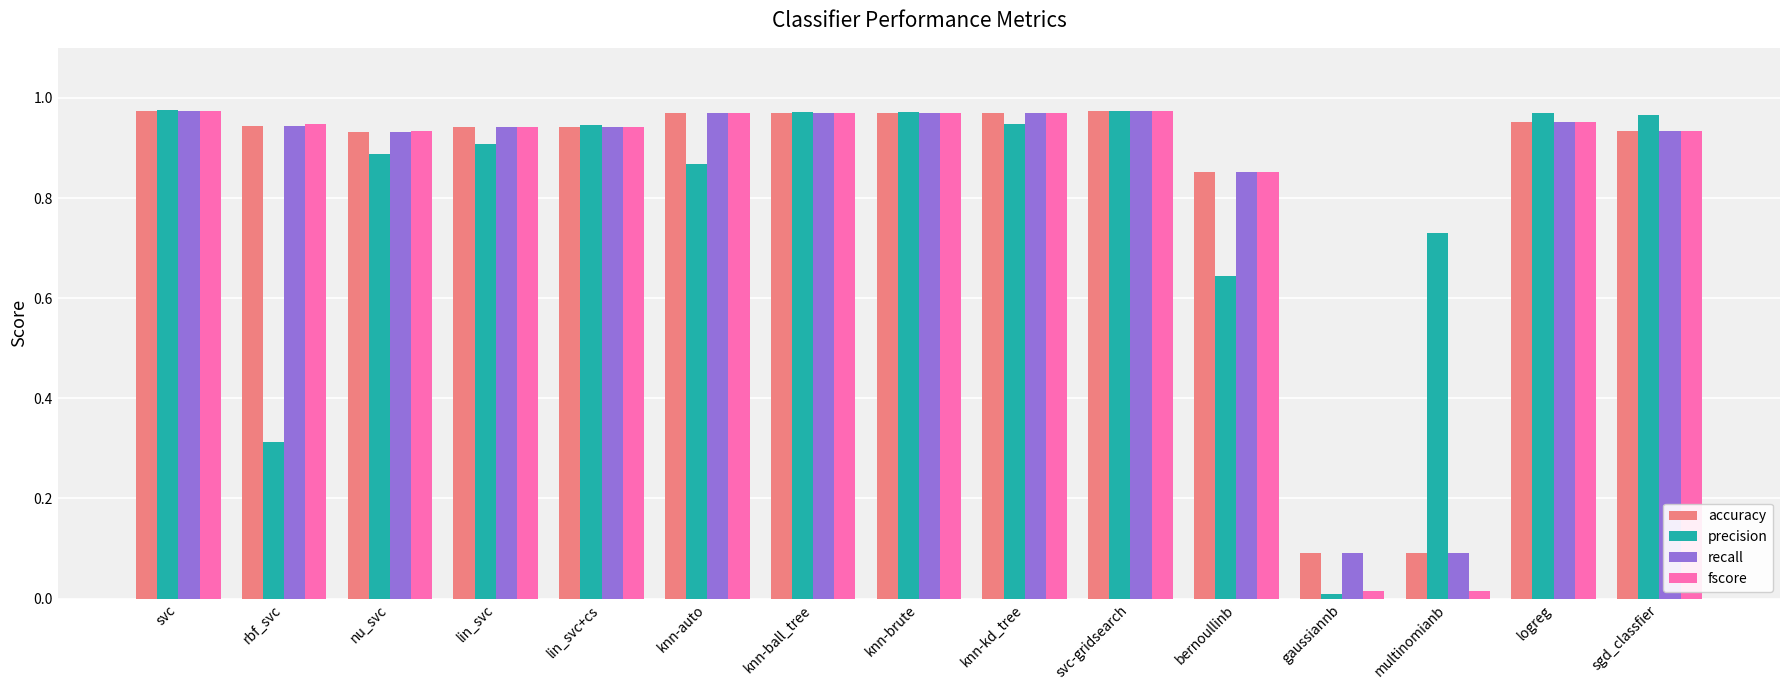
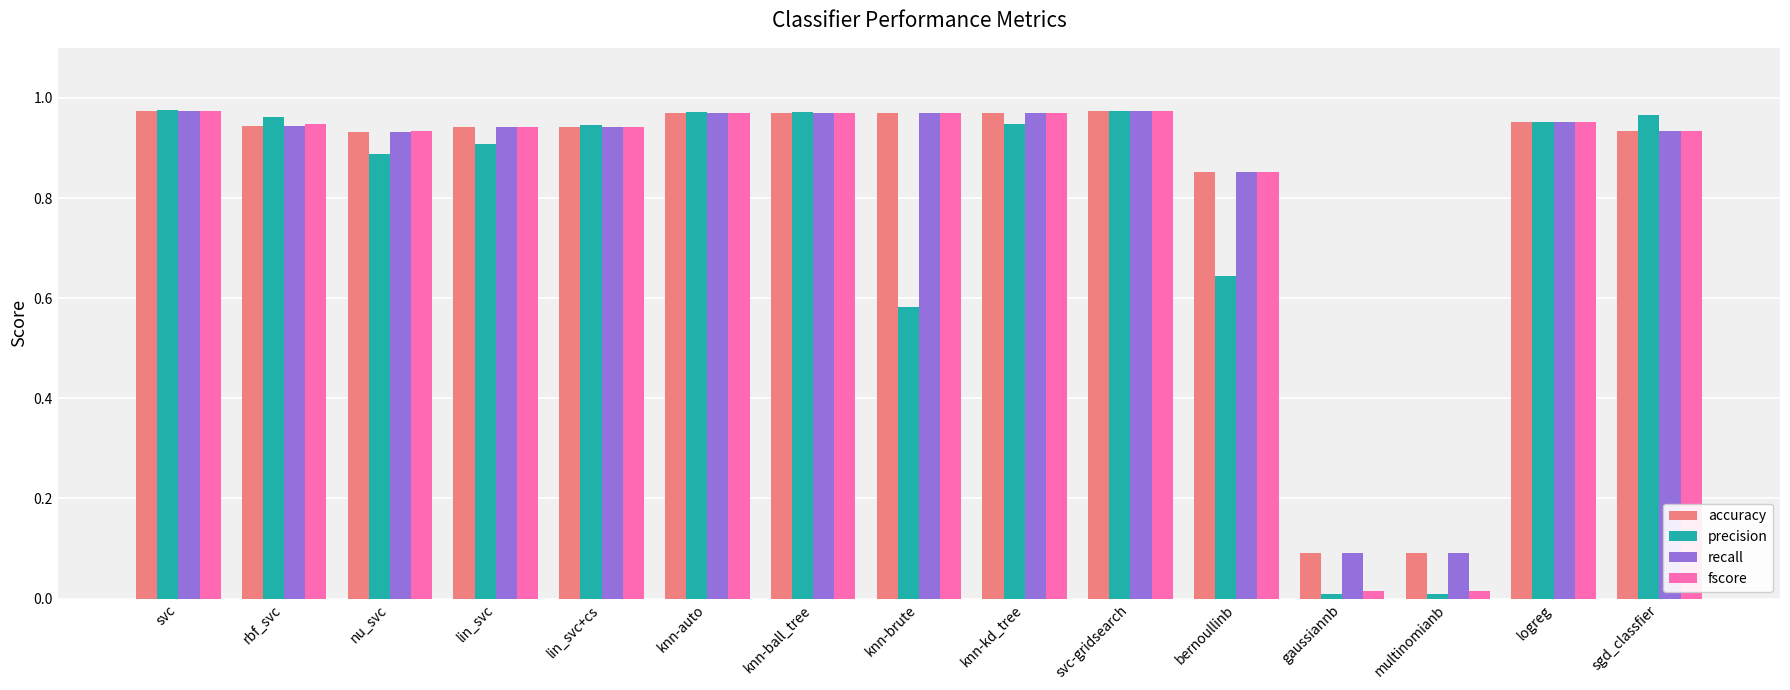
precision, rbf_svc: 0.31 -> 0.96
precision, knn-auto: 0.87 -> 0.97
precision, knn-brute: 0.97 -> 0.58
precision, multinomianb: 0.73 -> 0.01
precision, logreg: 0.97 -> 0.95
